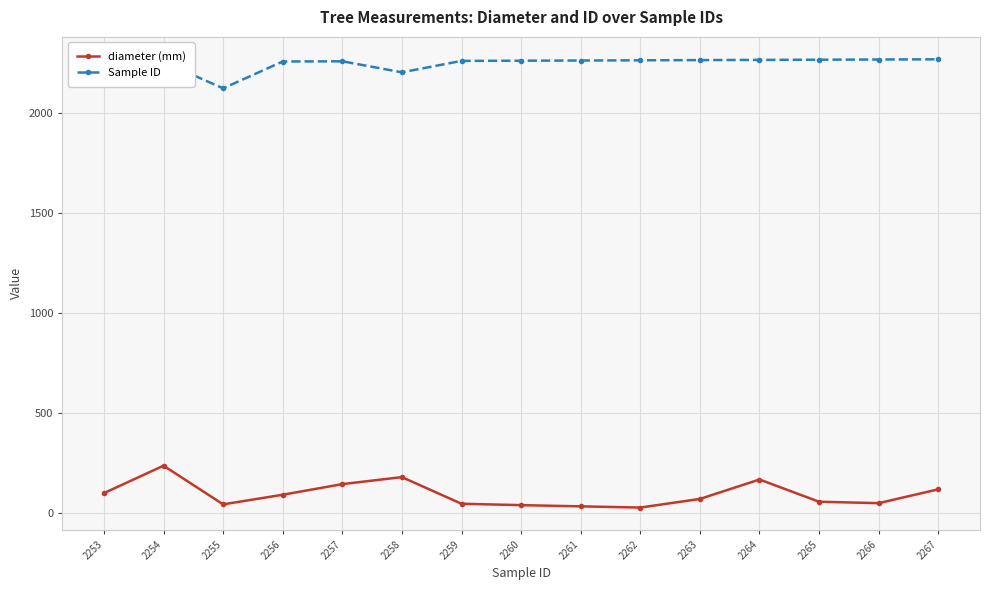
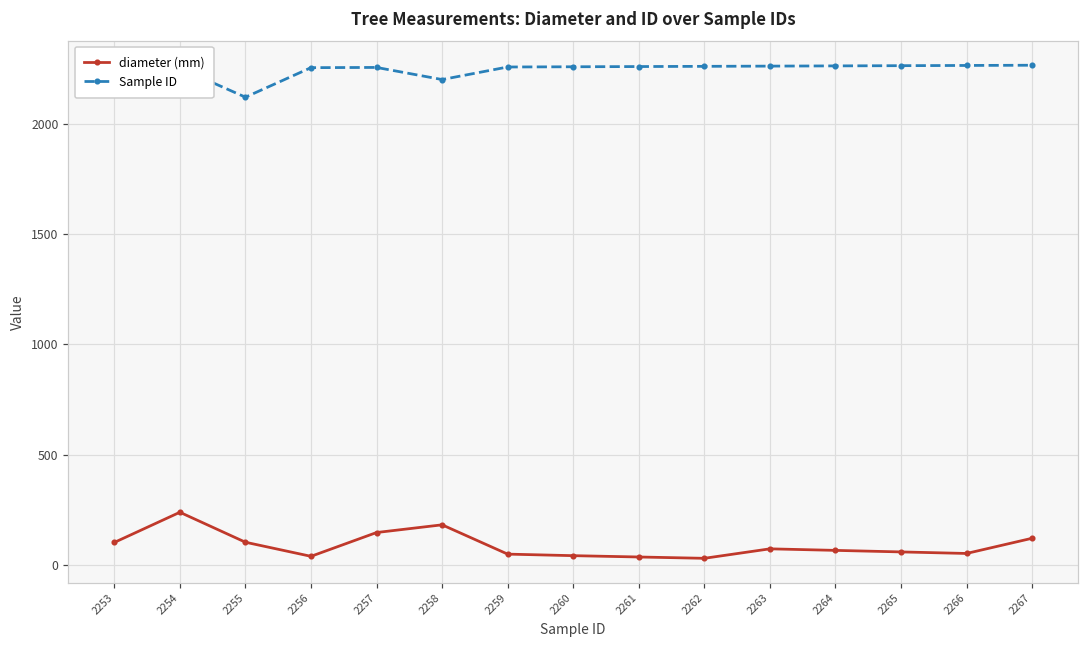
diameter (mm), 2255: 50 -> 100
diameter (mm), 2256: 90 -> 40
diameter (mm), 2264: 170 -> 70
